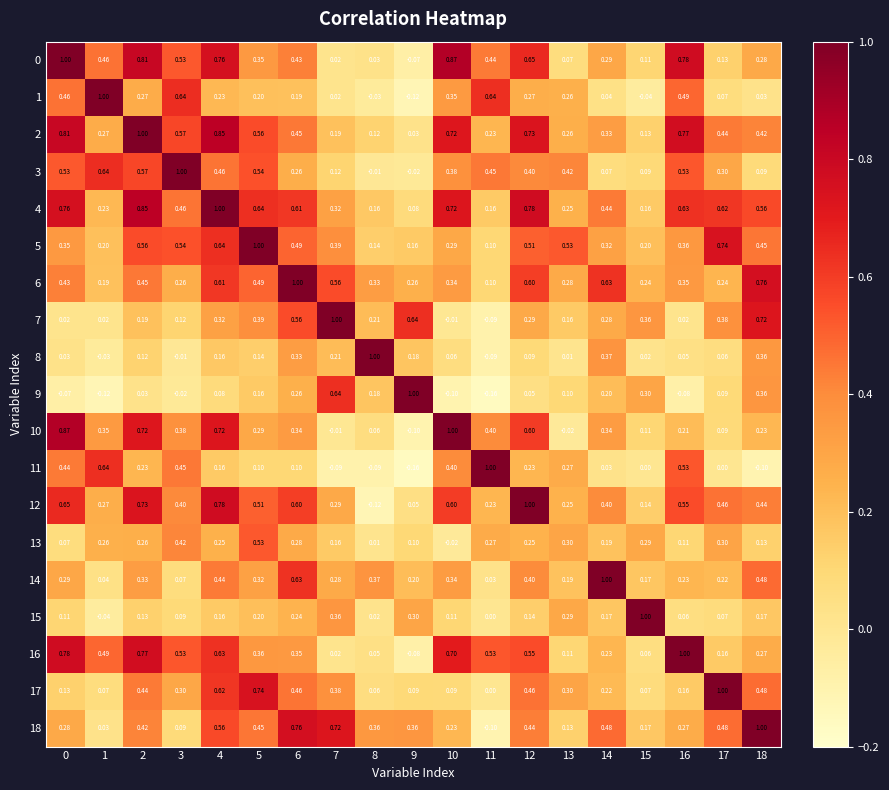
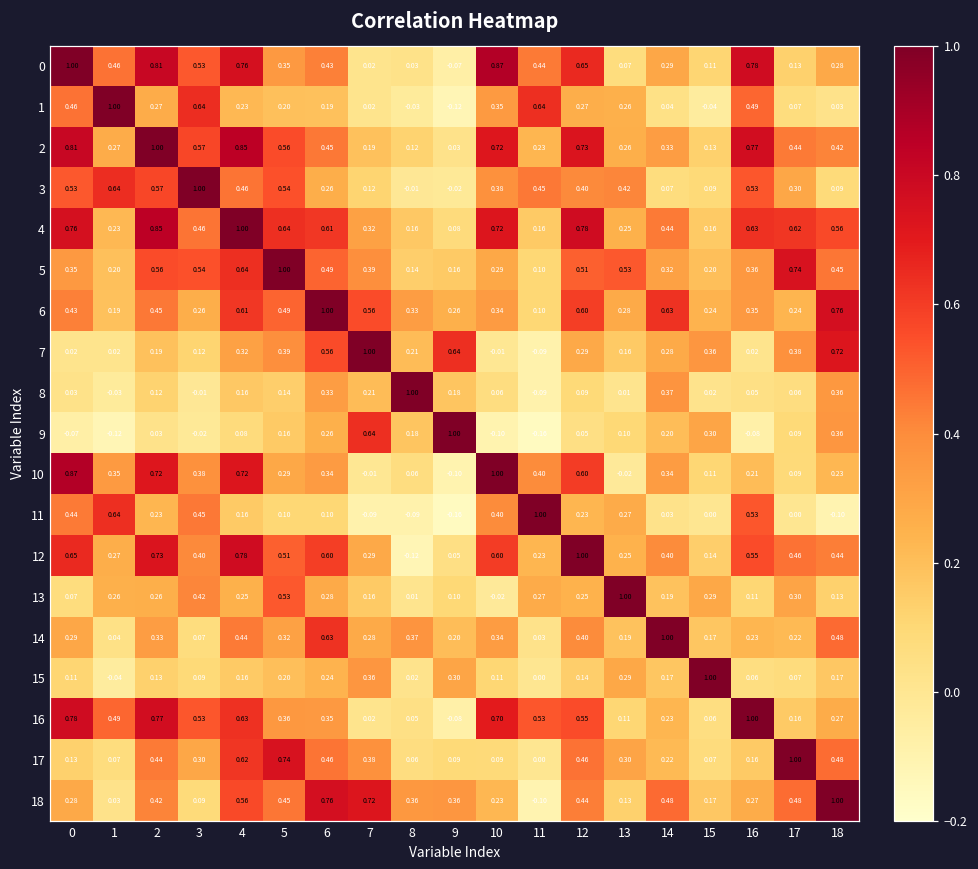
13, 13: 0.30 -> 1.00
